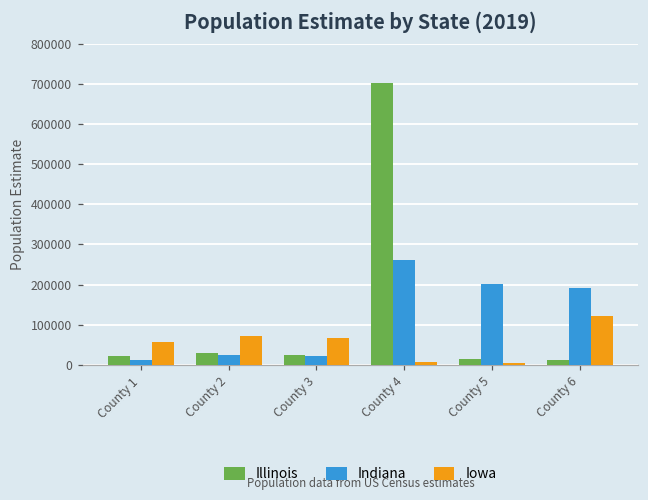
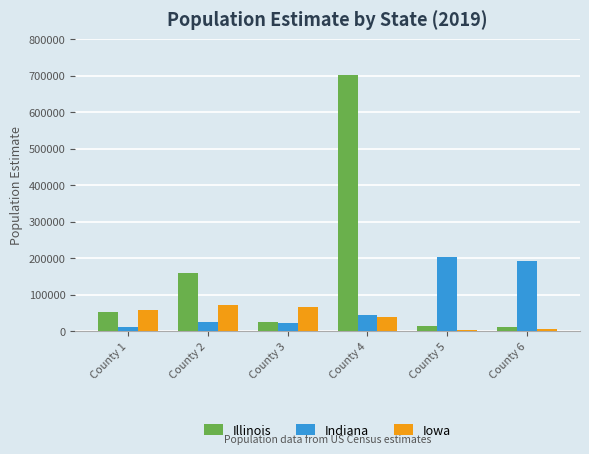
Illinois, County 1: 20000 -> 50000
Illinois, County 2: 30000 -> 160000
Indiana, County 4: 260000 -> 40000
Iowa, County 4: 10000 -> 40000
Iowa, County 6: 120000 -> 10000
